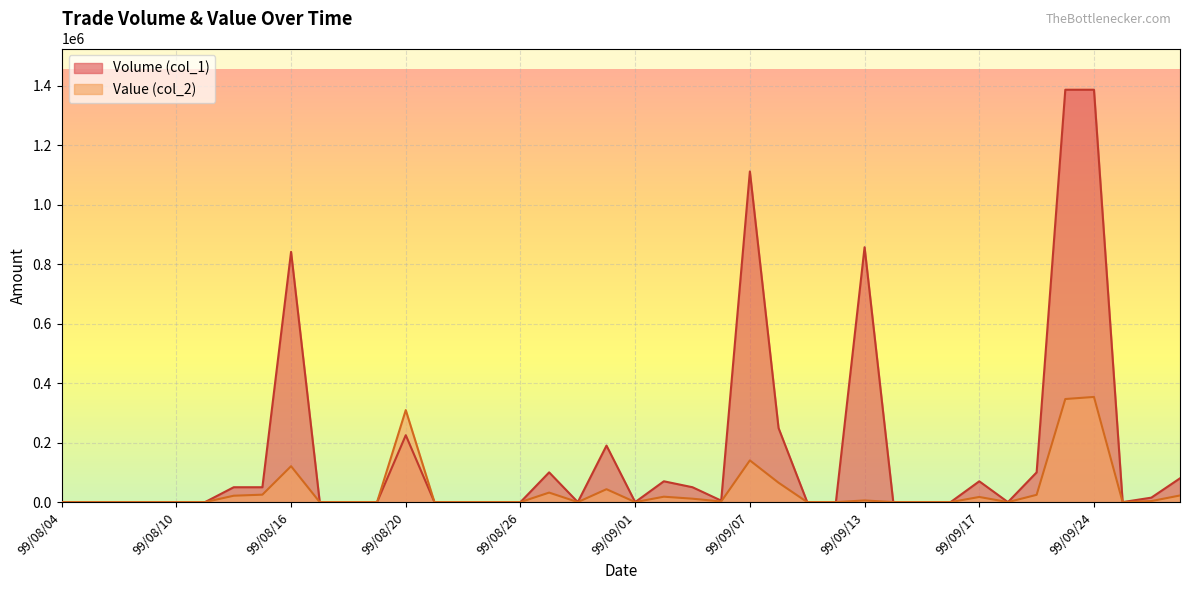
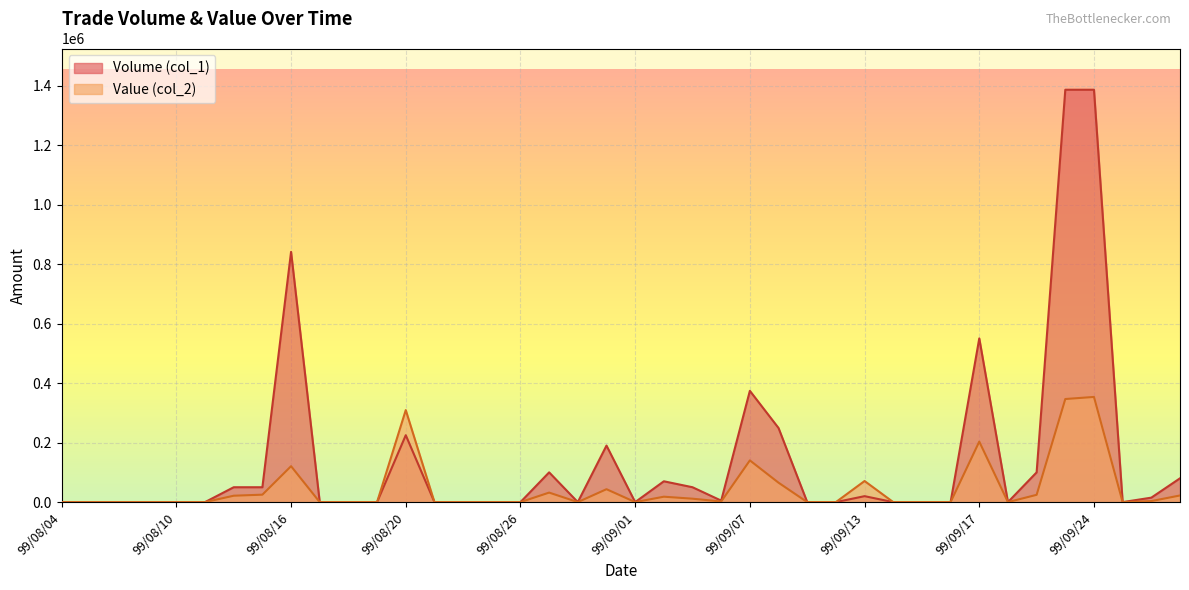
Volume (col_1), 99/09/07: 1110000 -> 370000
Volume (col_1), 99/09/13: 860000 -> 20000
Value (col_2), 99/09/13: 10000 -> 70000
Volume (col_1), 99/09/17: 70000 -> 550000
Value (col_2), 99/09/17: 20000 -> 200000
